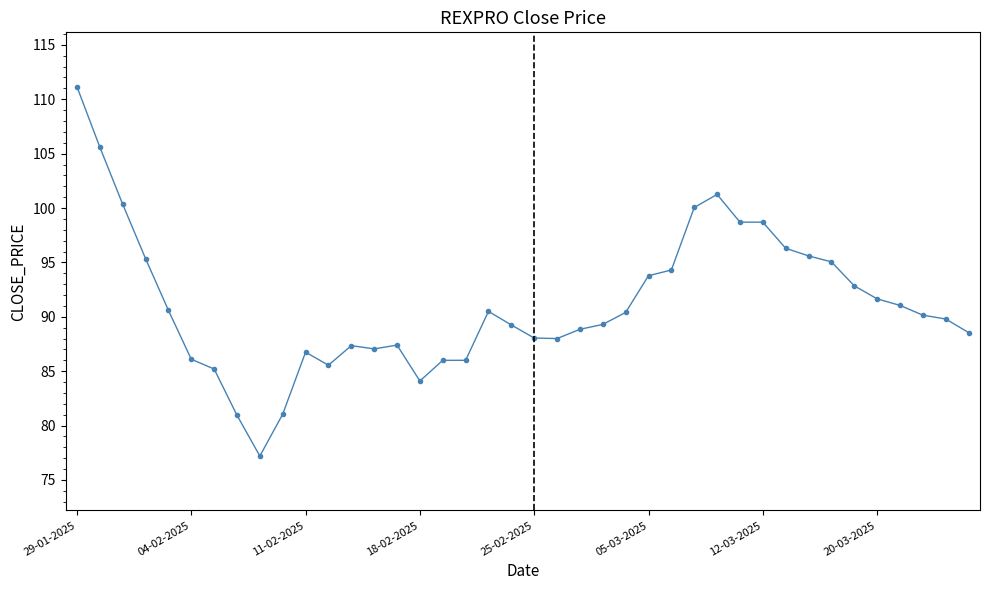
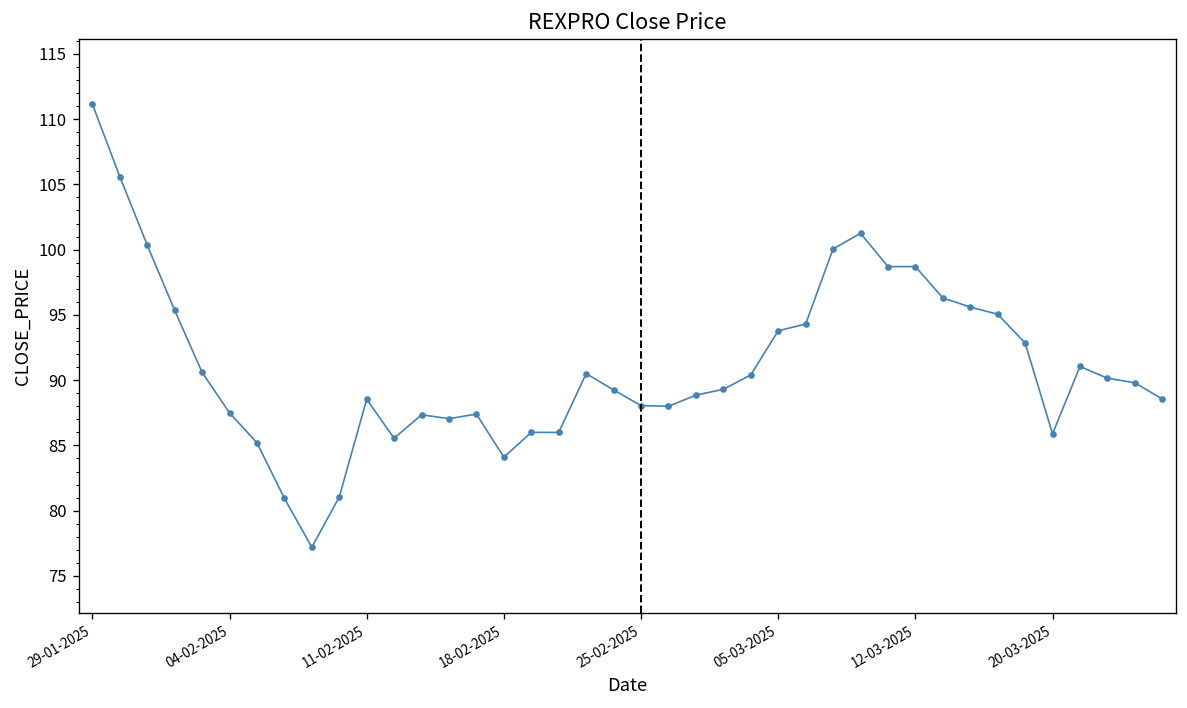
04-02-2025: 86.1 -> 87.5
11-02-2025: 86.8 -> 88.5
20-03-2025: 91.7 -> 85.9
